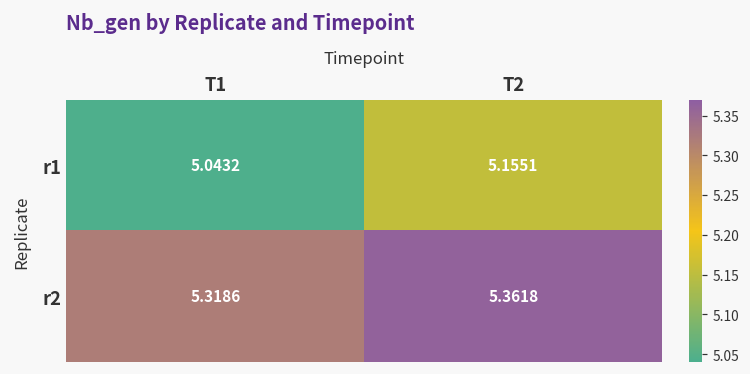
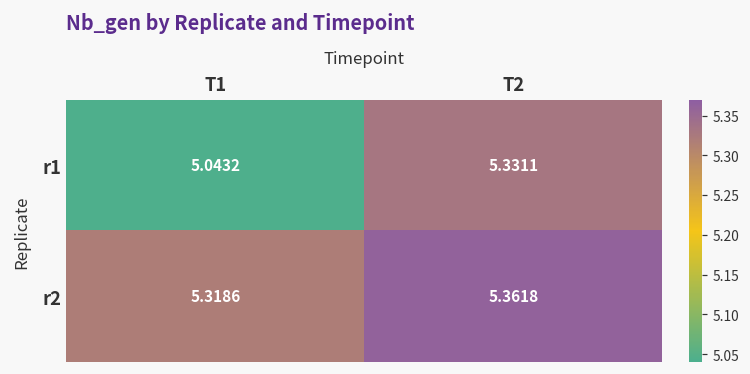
r1, T2: 5.1551 -> 5.3311
